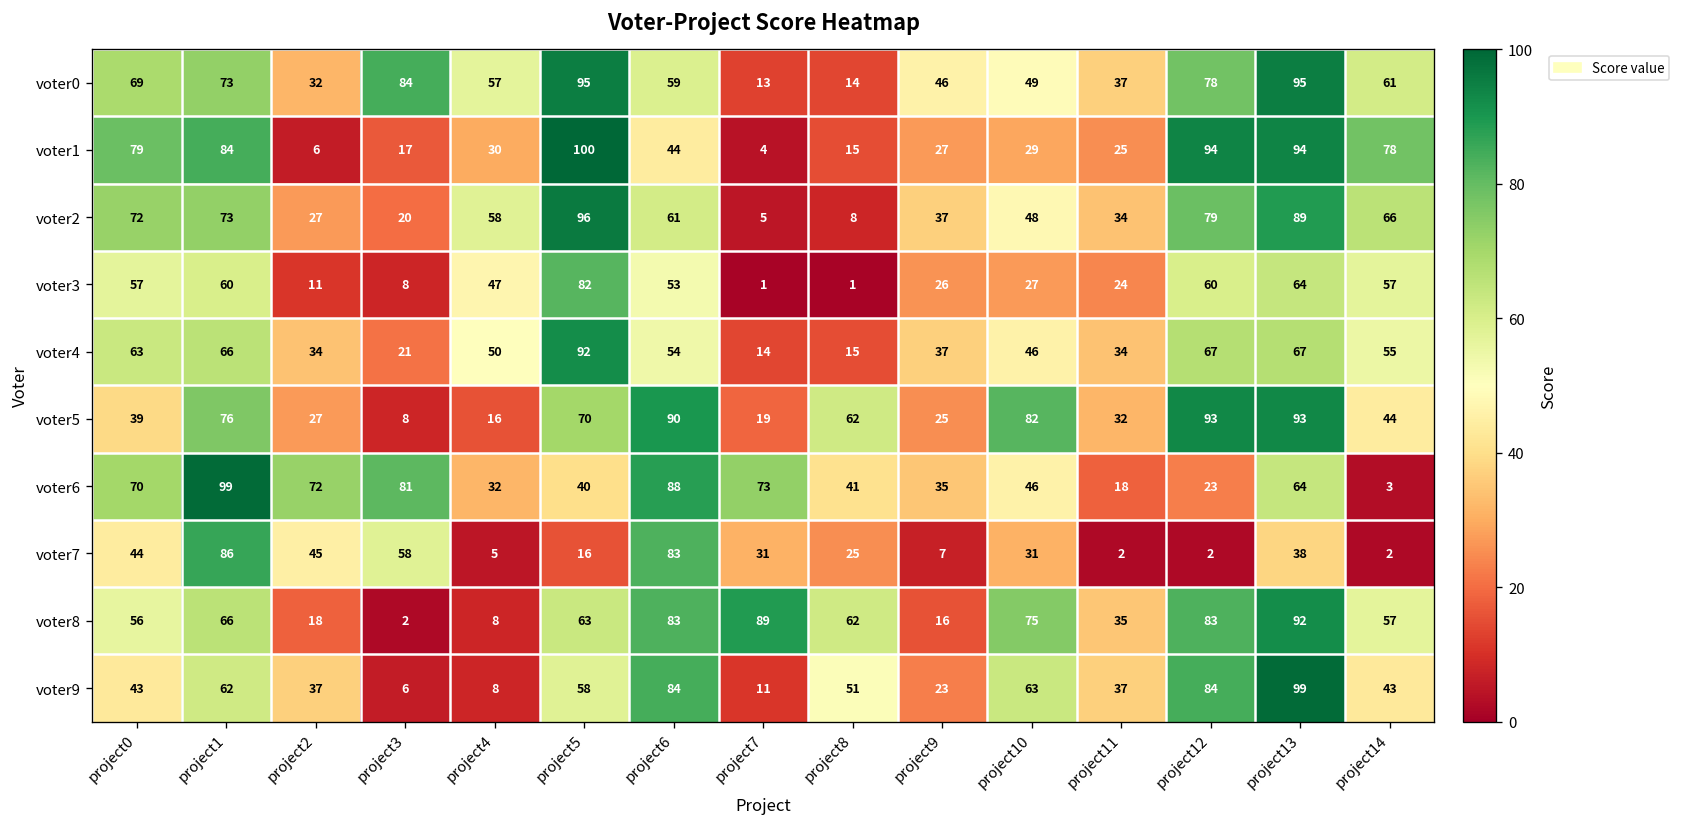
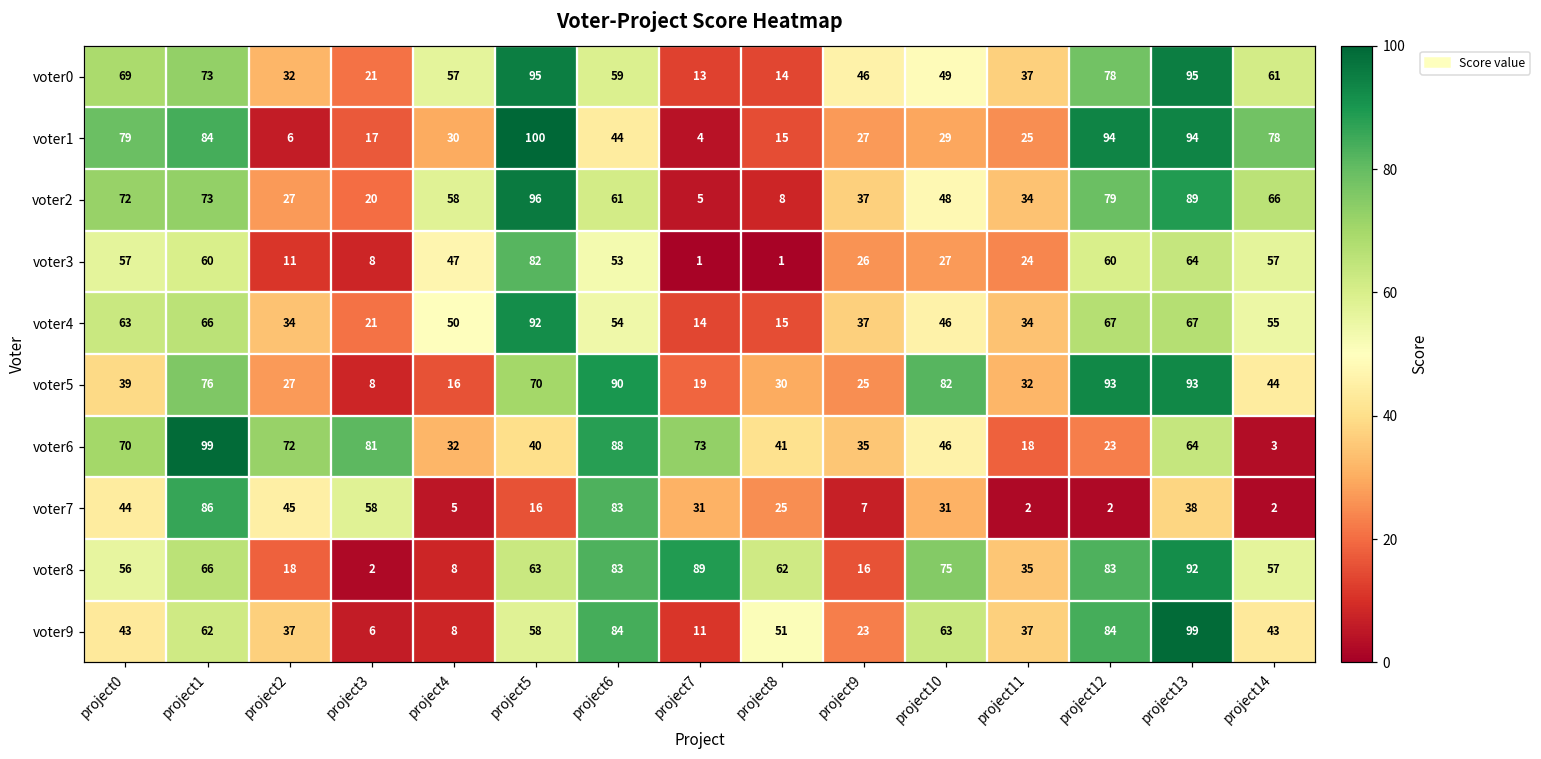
voter0, project3: 84 -> 21
voter5, project8: 62 -> 30
